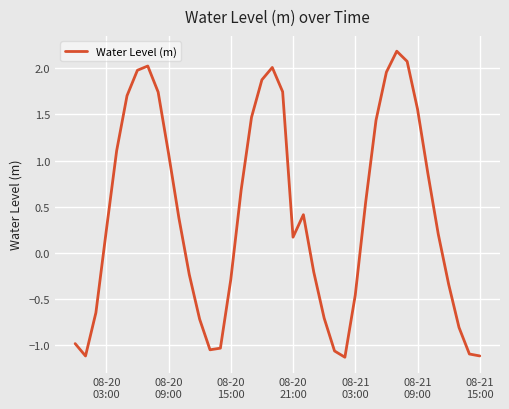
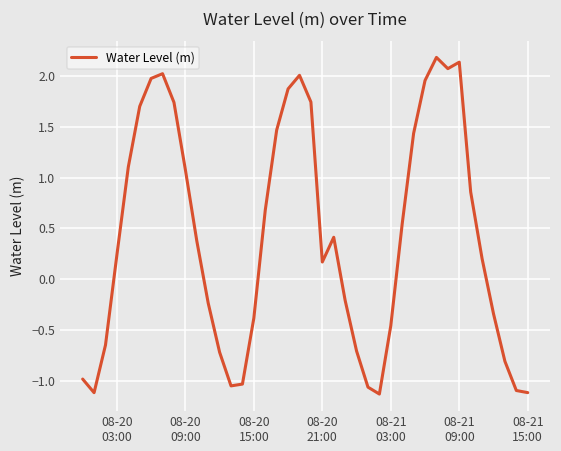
08-20 15:00: -0.3 -> -0.4
08-21 09:00: 1.6 -> 2.1
